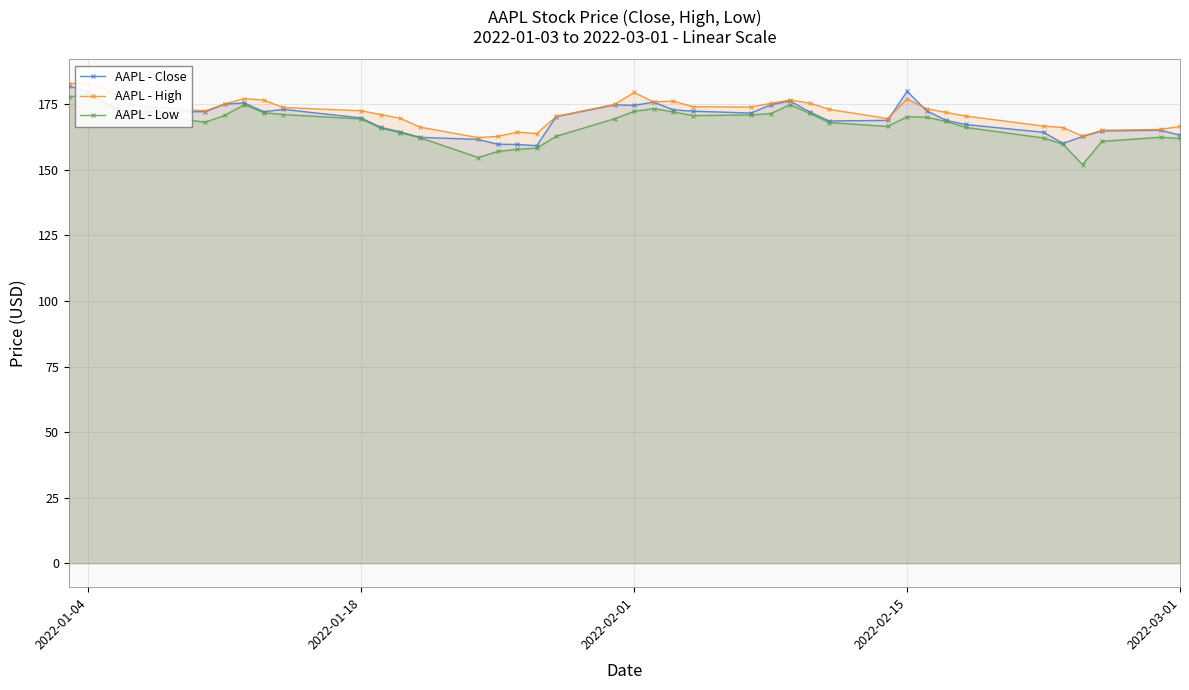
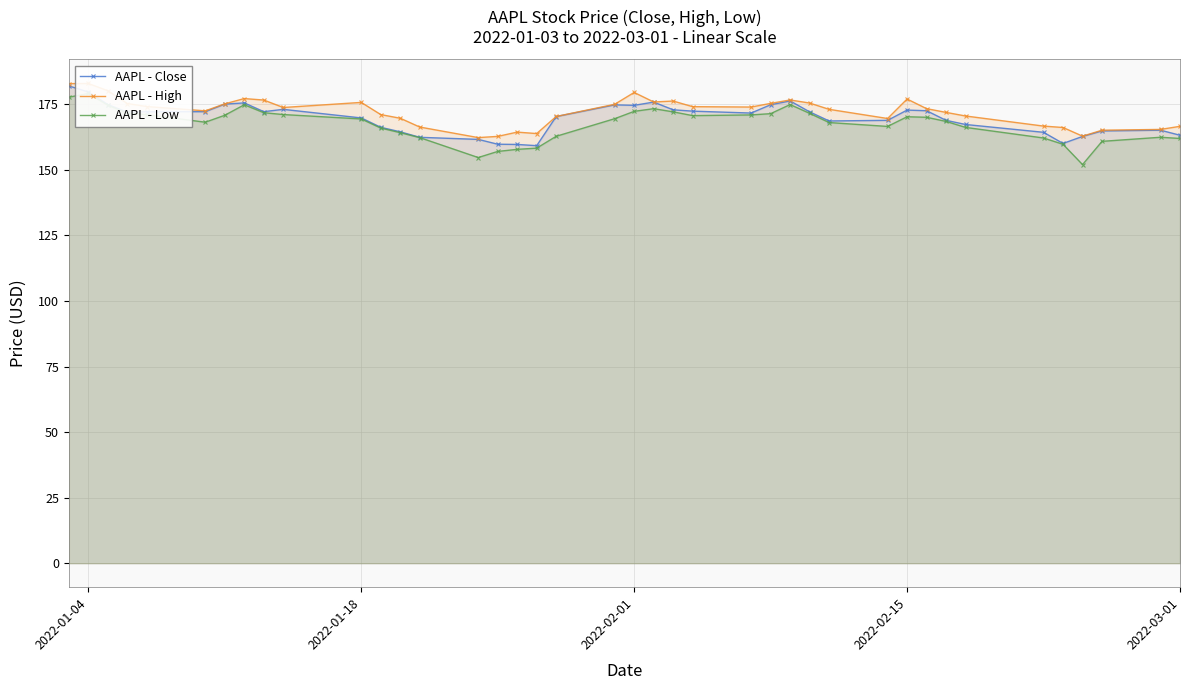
AAPL - High, 2022-01-18: 173 -> 176
AAPL - Close, 2022-02-15: 180 -> 173
